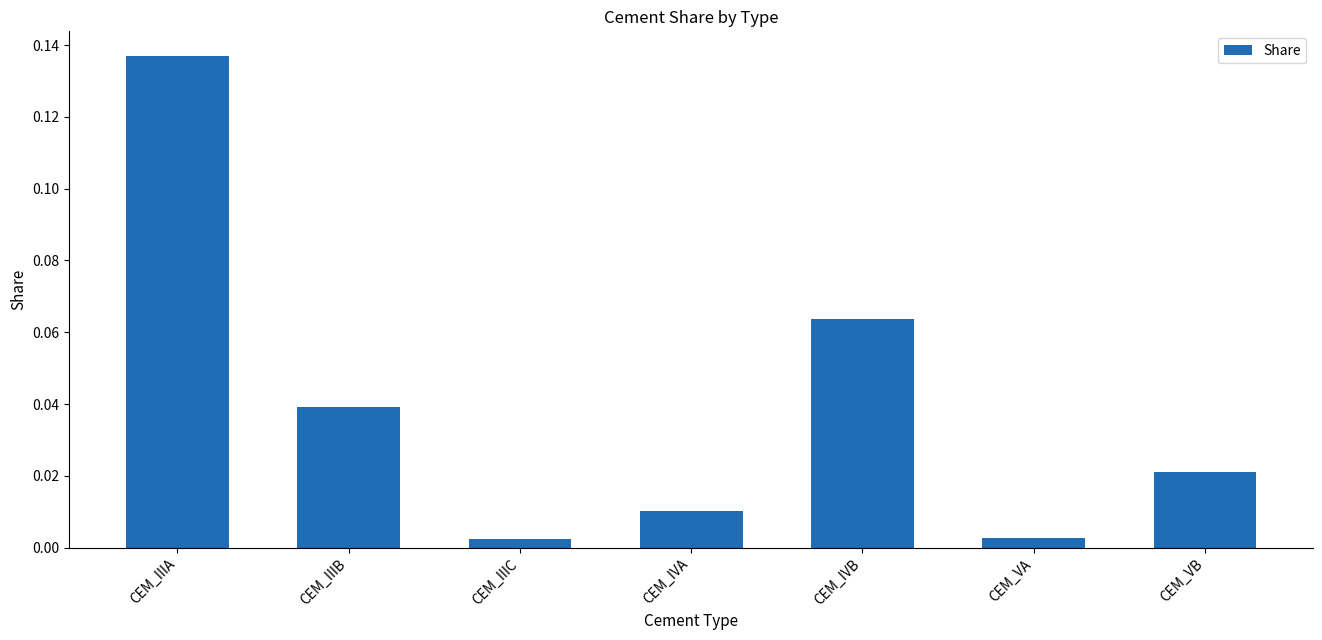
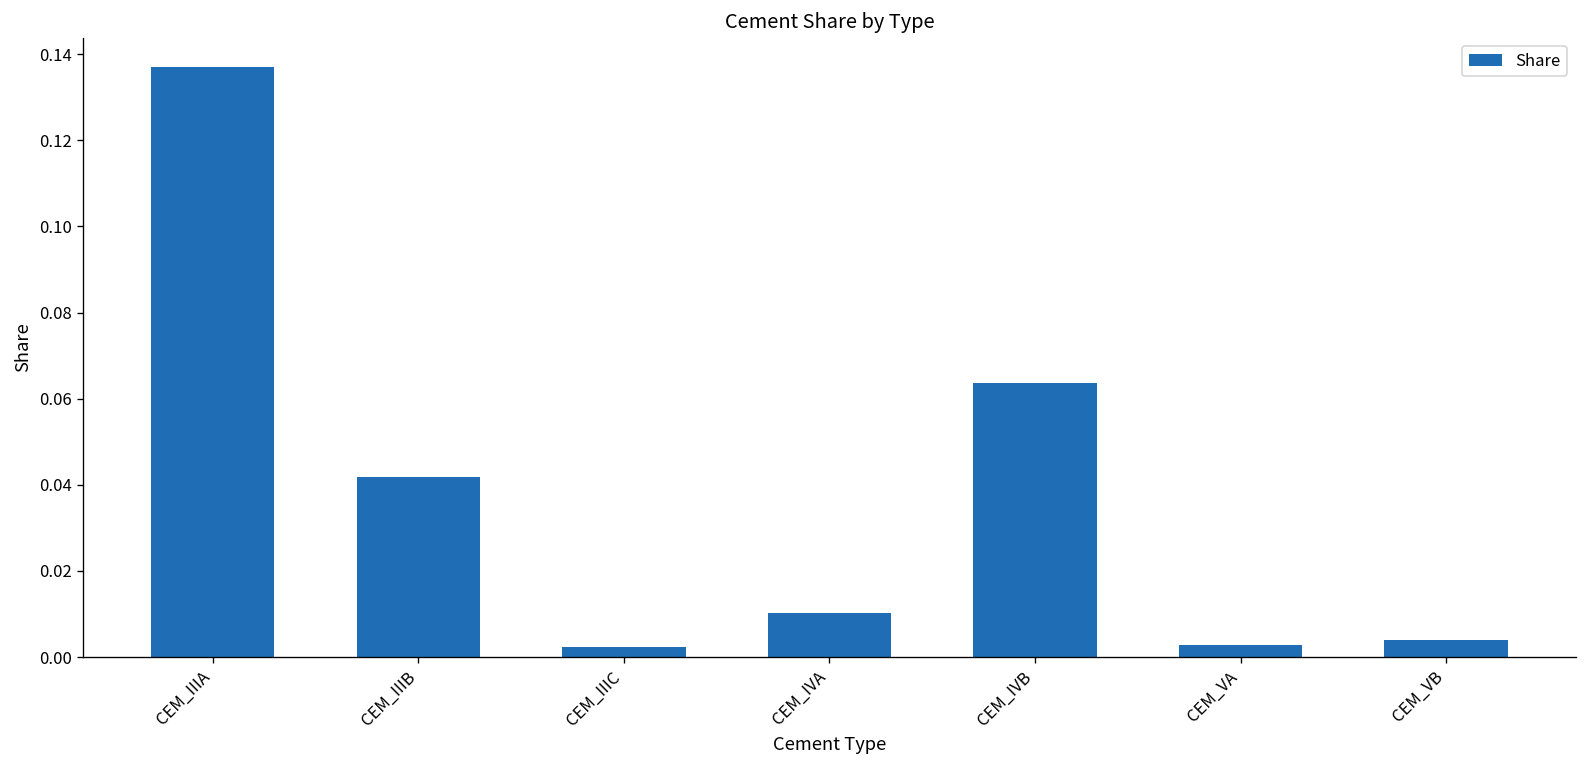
CEM_IIIB: 0.039 -> 0.042
CEM_VB: 0.021 -> 0.004
